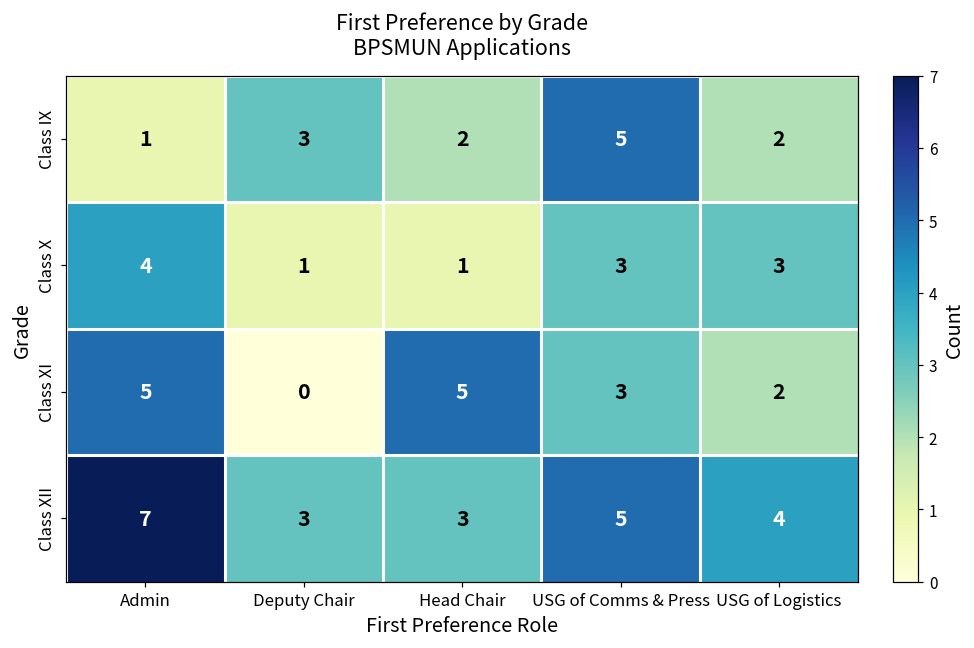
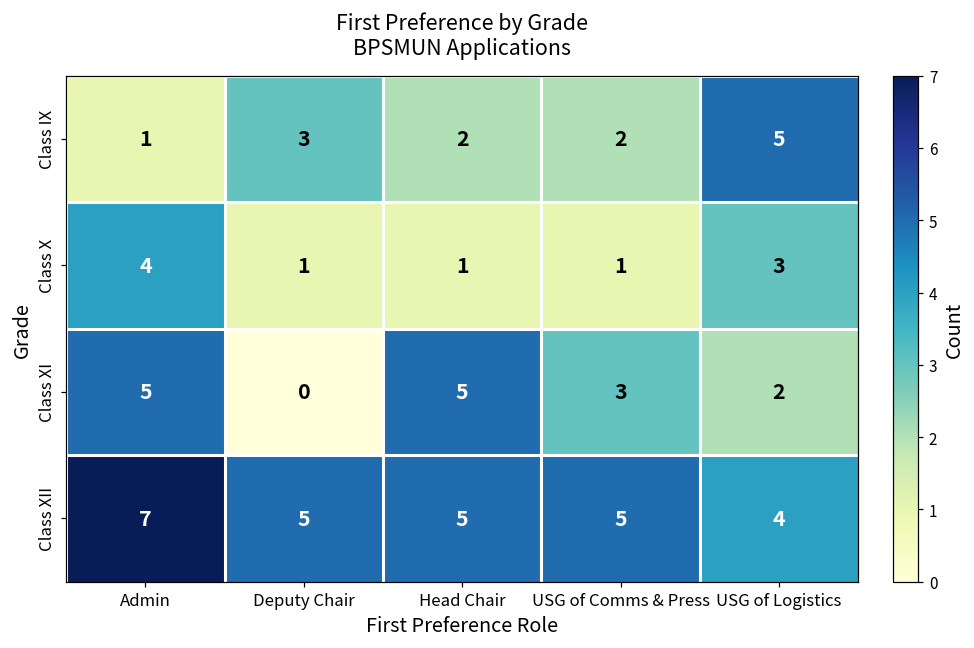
Class IX, USG of Comms & Press: 5 -> 2
Class IX, USG of Logistics: 2 -> 5
Class X, USG of Comms & Press: 3 -> 1
Class XII, Deputy Chair: 3 -> 5
Class XII, Head Chair: 3 -> 5
